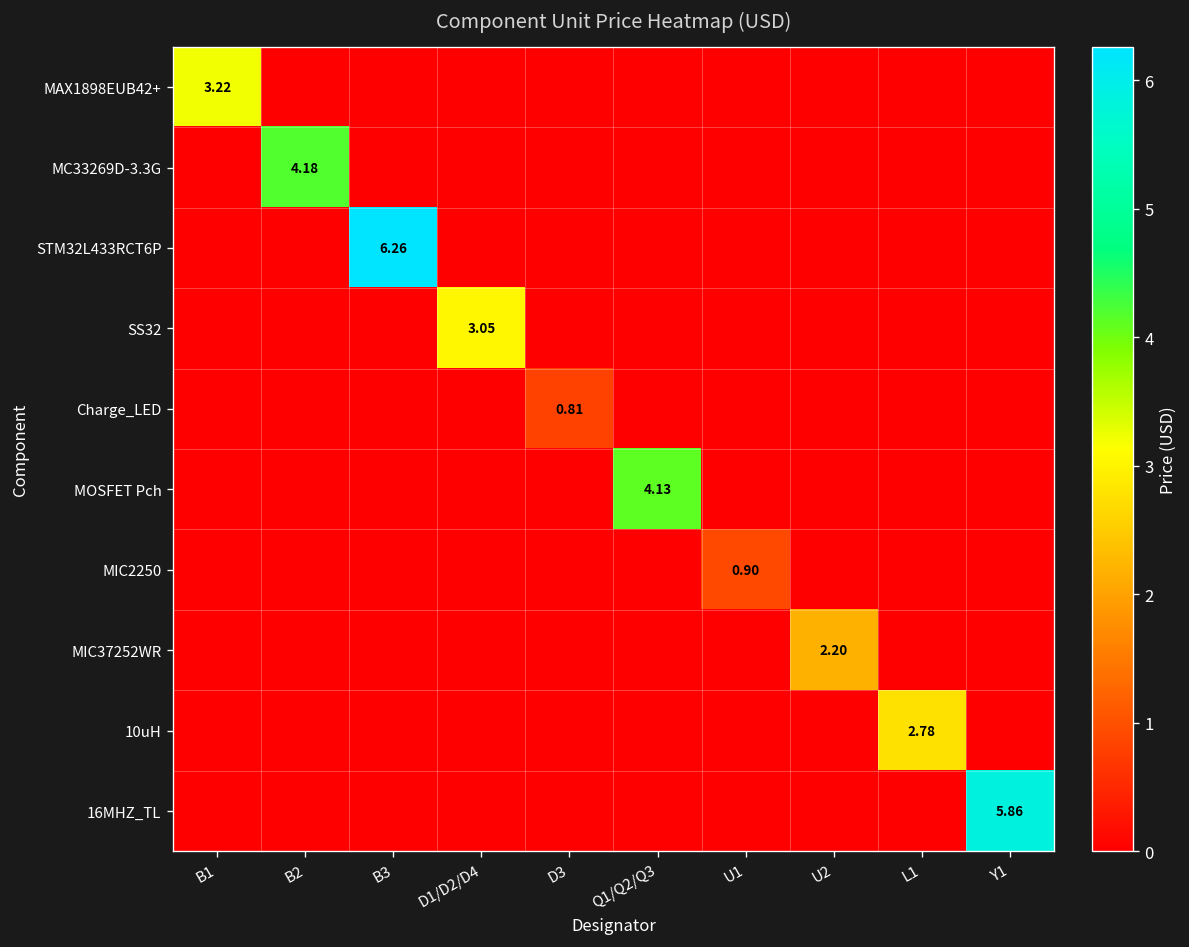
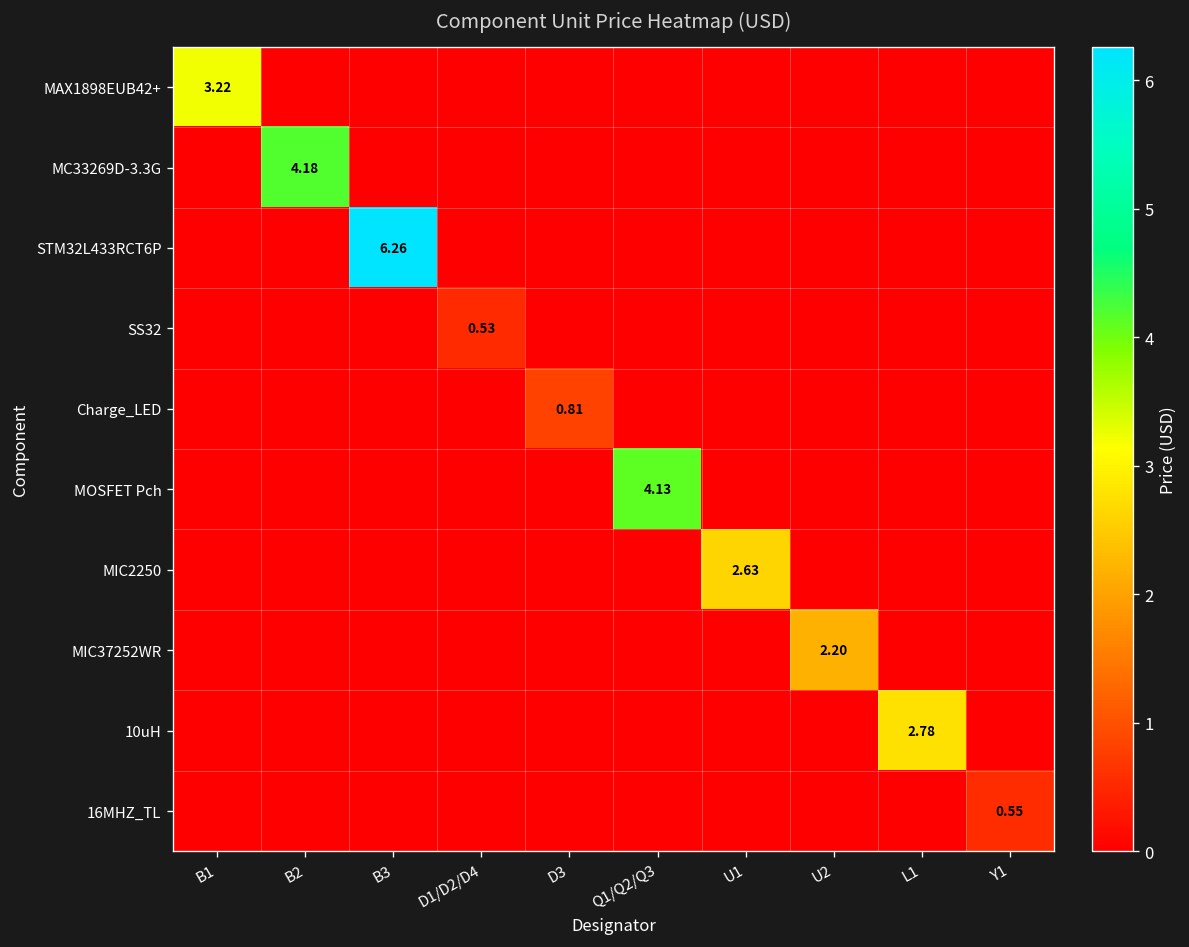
SS32, D1/D2/D4: 3.05 -> 0.53
MIC2250, U1: 0.90 -> 2.63
16MHZ_TL, Y1: 5.86 -> 0.55
